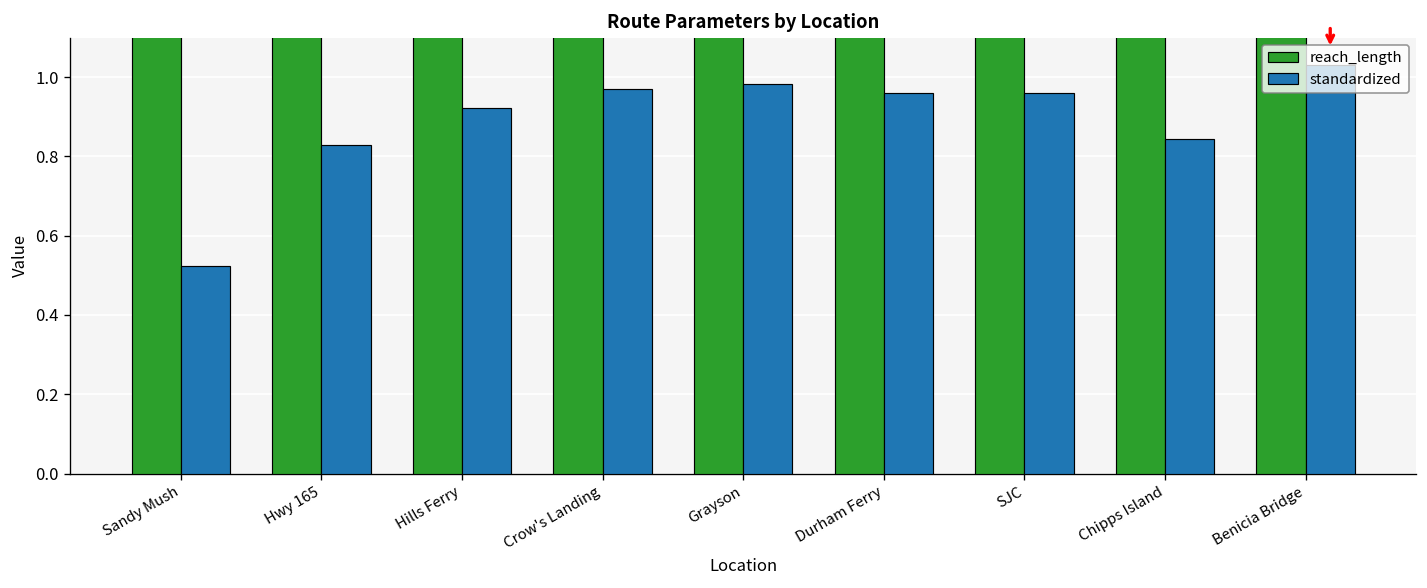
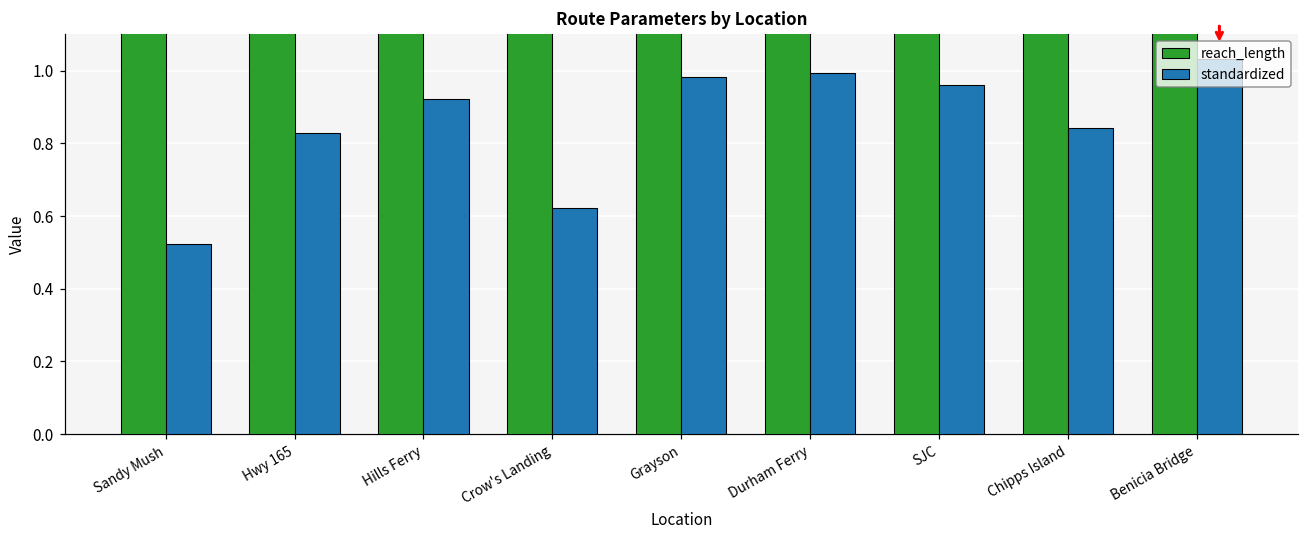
standardized, Crow's Landing: 0.97 -> 0.62
standardized, Durham Ferry: 0.96 -> 0.99
